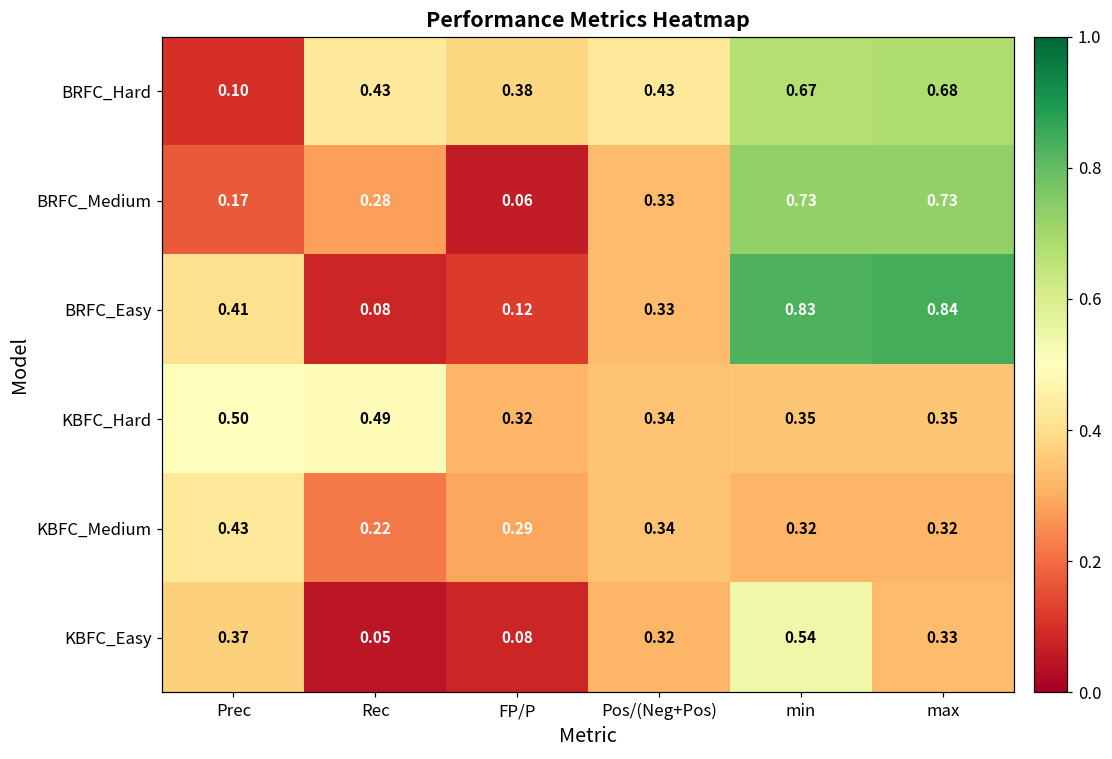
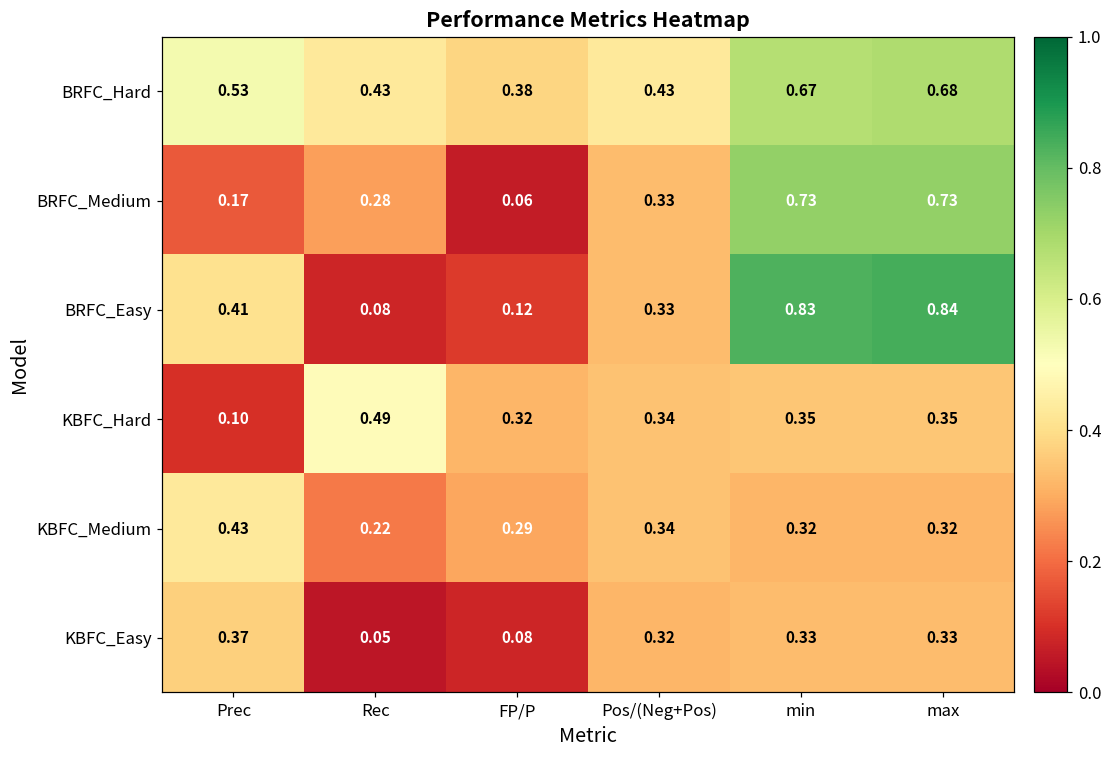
BRFC_Hard, Prec: 0.10 -> 0.53
KBFC_Hard, Prec: 0.50 -> 0.10
KBFC_Easy, min: 0.54 -> 0.33
